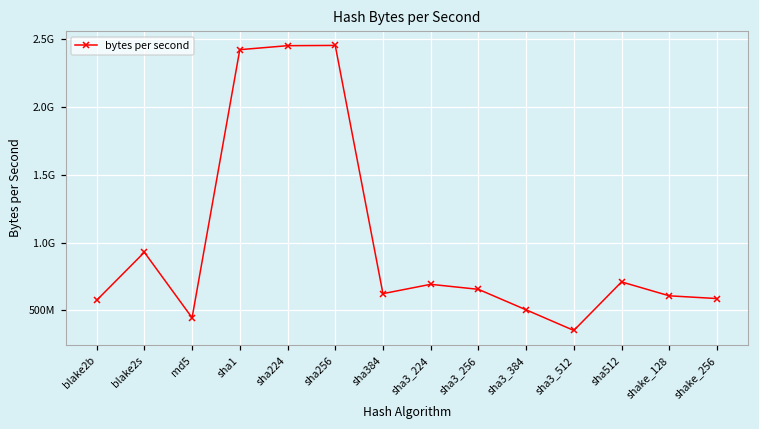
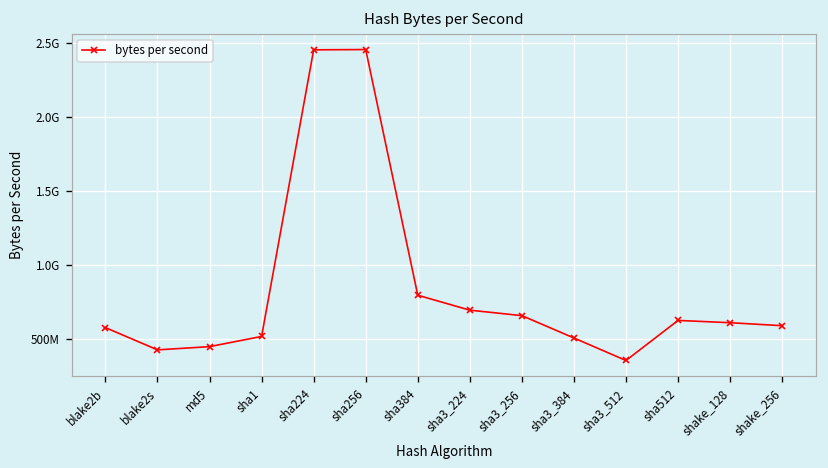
blake2s: 930000000 -> 420000000
sha1: 2420000000 -> 510000000
sha384: 620000000 -> 790000000
sha512: 710000000 -> 620000000
